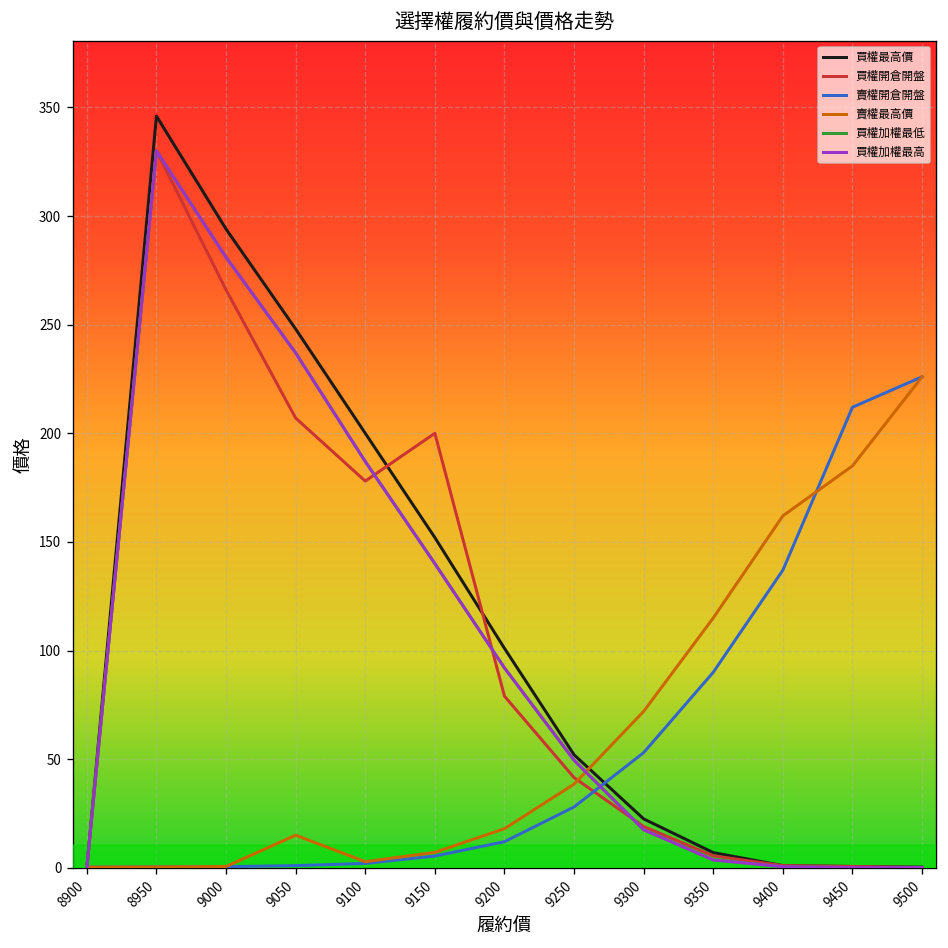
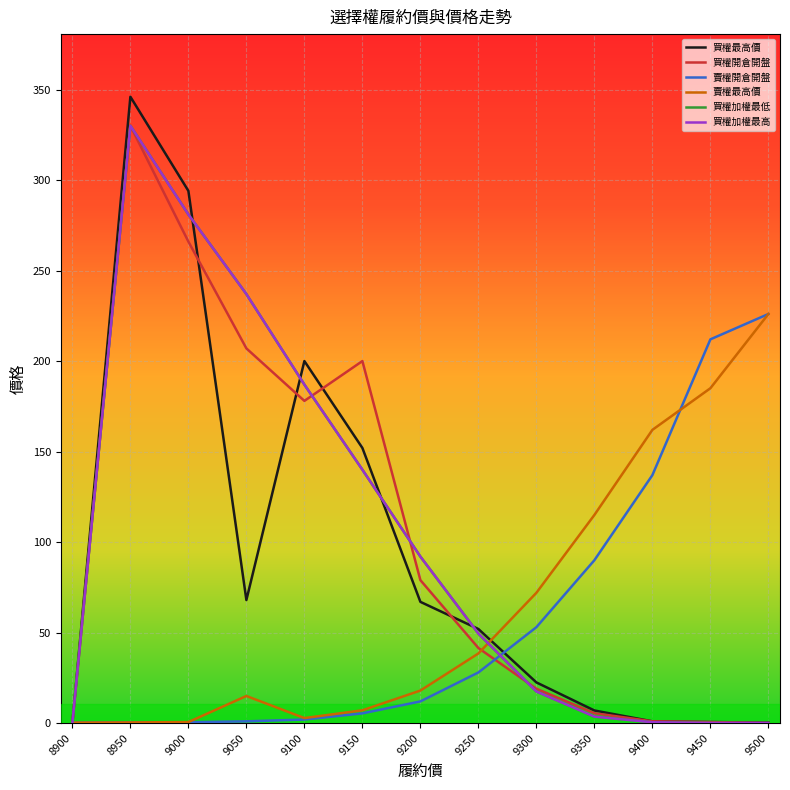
買權最高價, 9050: 248 -> 68
買權最高價, 9200: 101 -> 67
